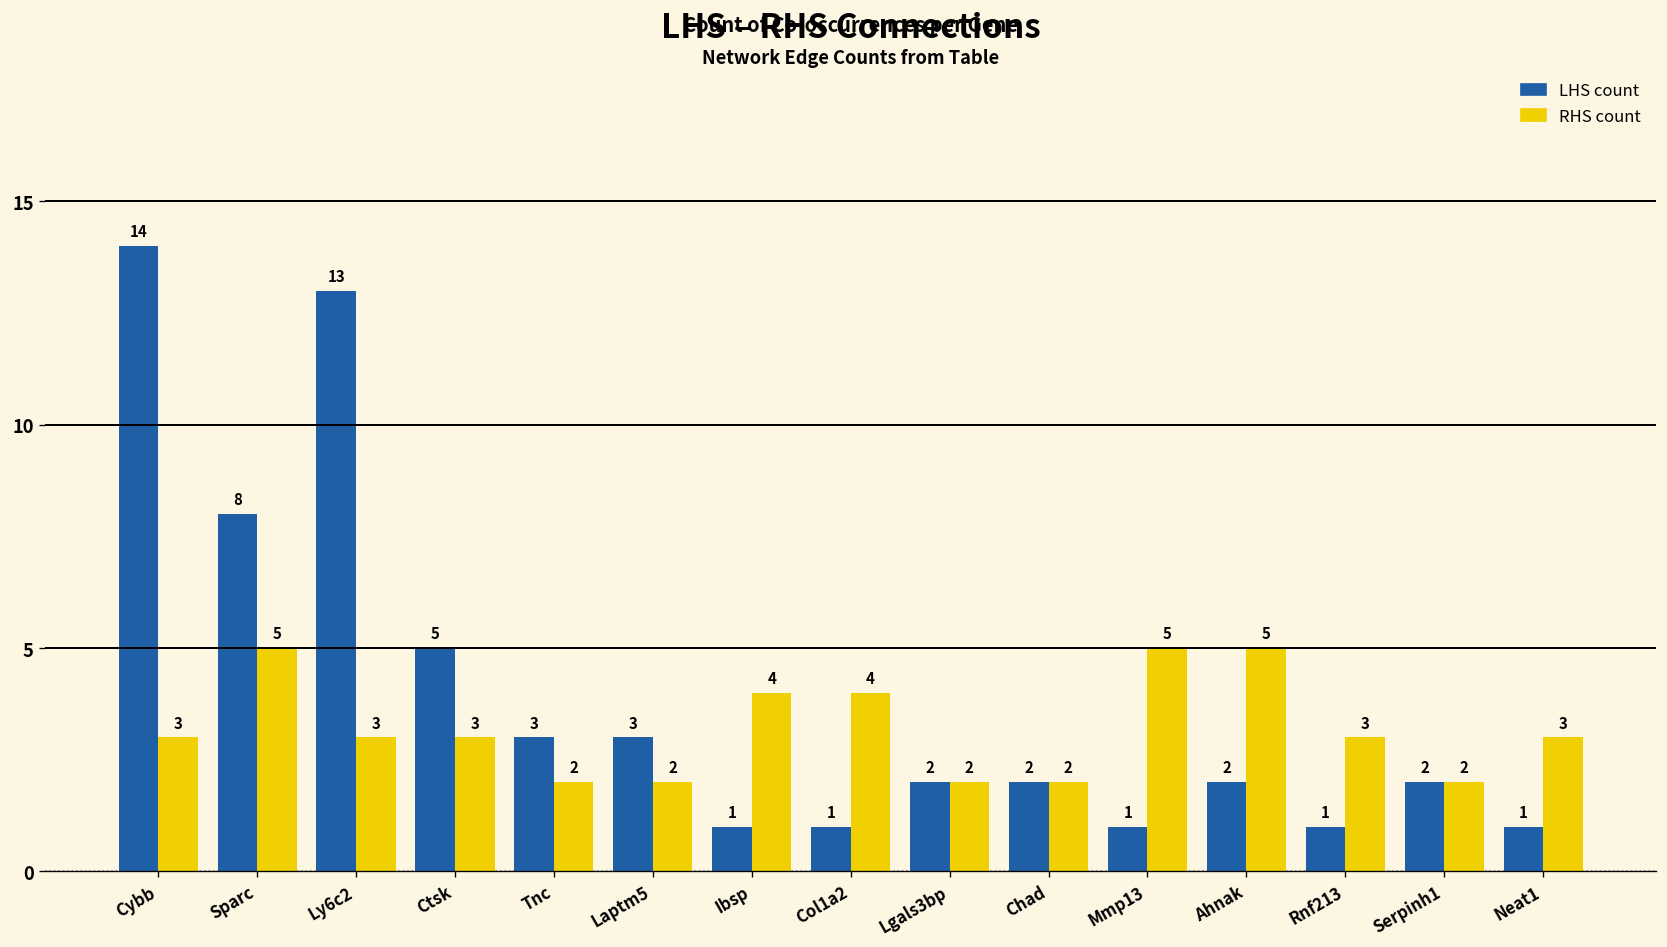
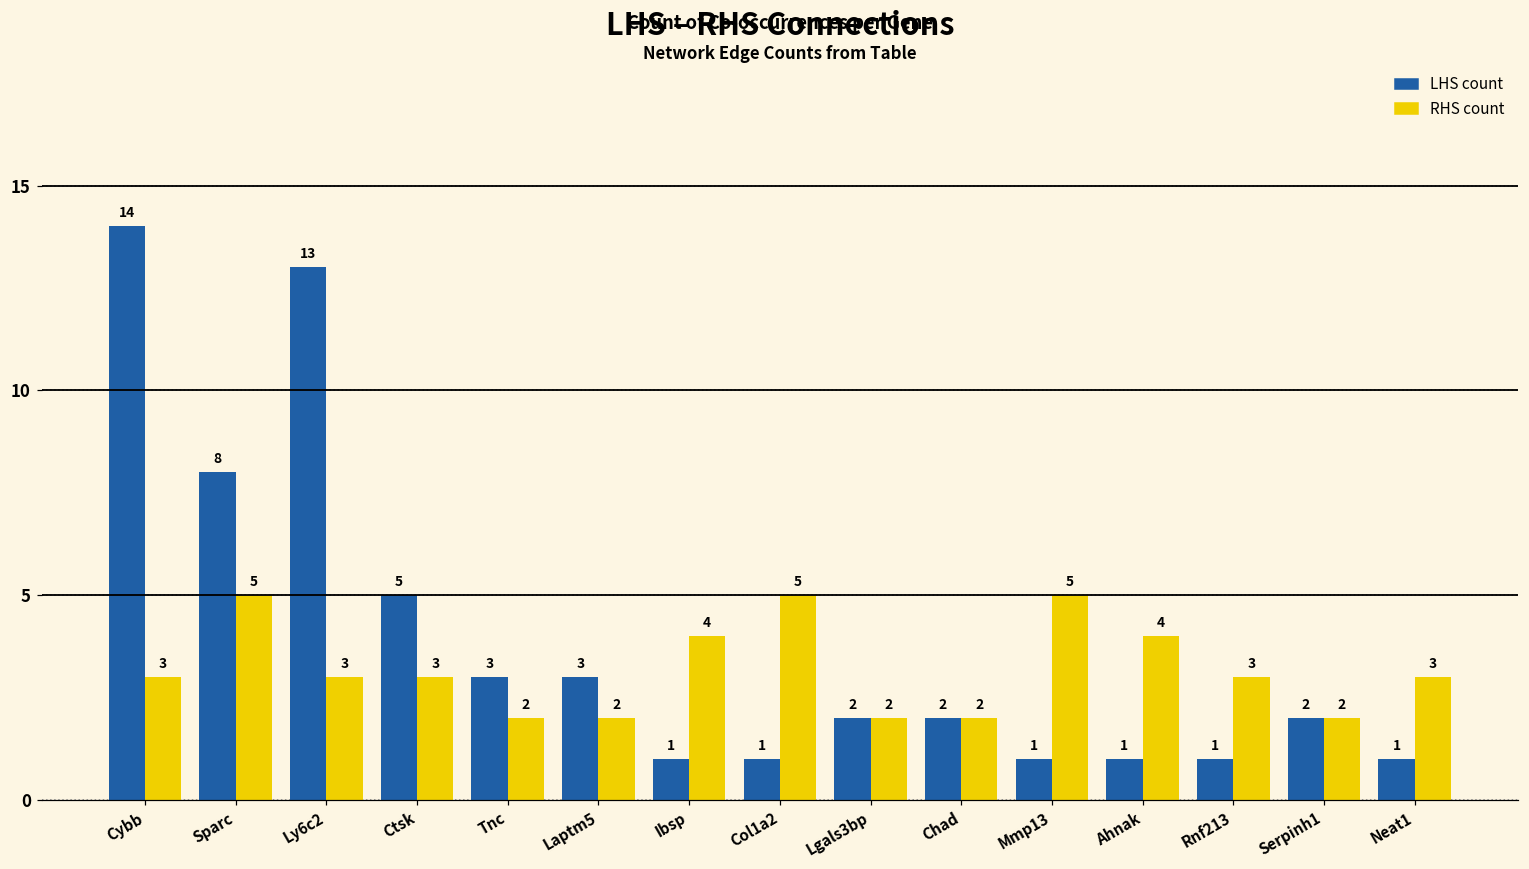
RHS count, Col1a2: 4 -> 5
LHS count, Ahnak: 2 -> 1
RHS count, Ahnak: 5 -> 4
